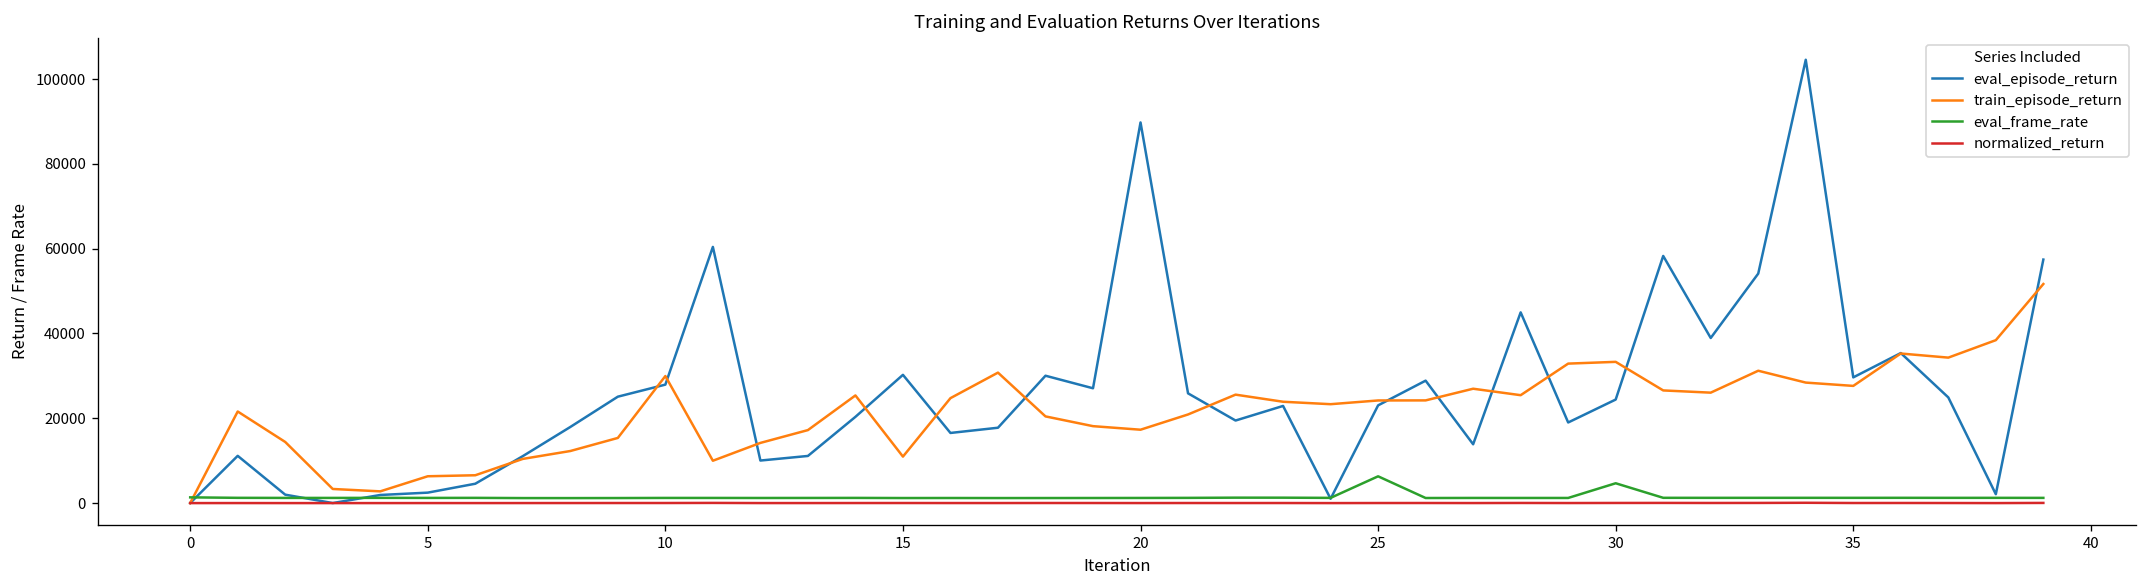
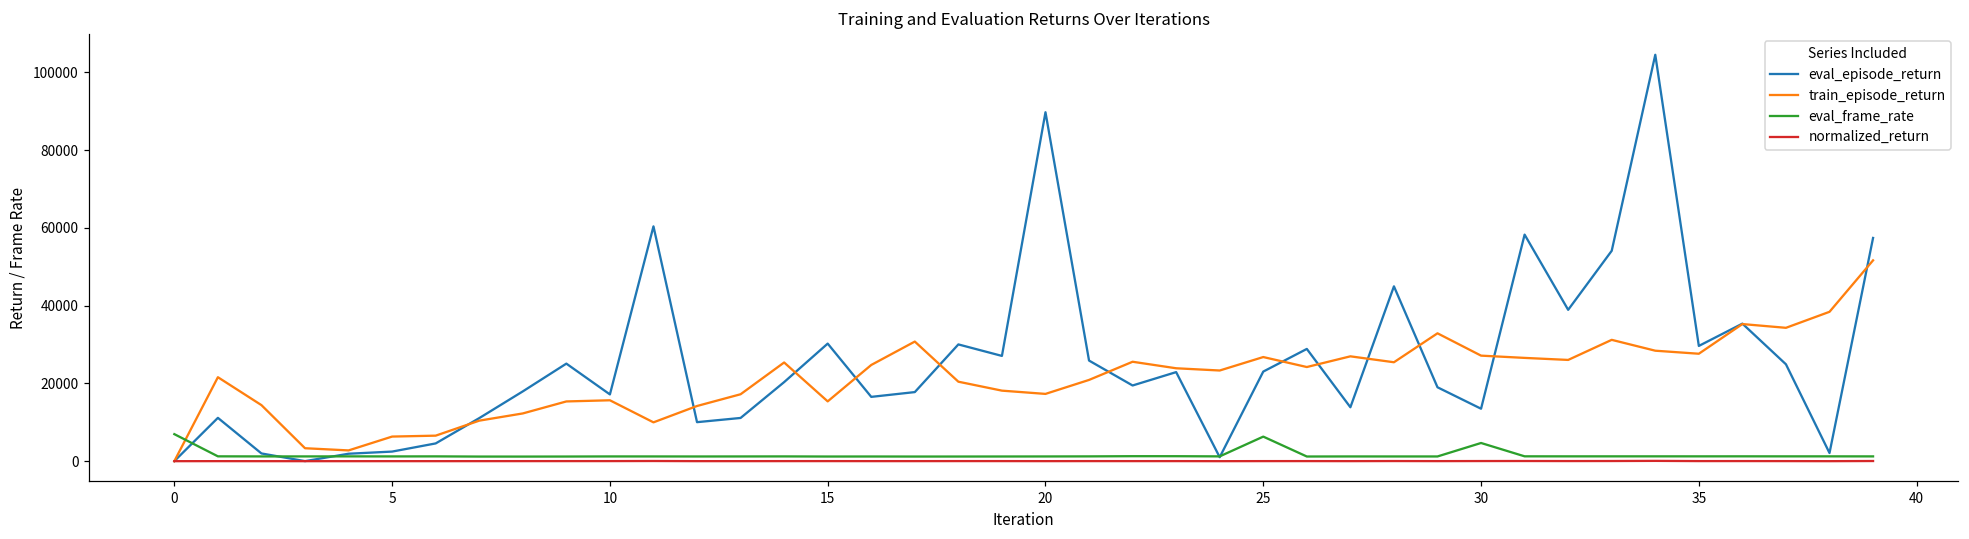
eval_frame_rate, 0: 1000 -> 7000
eval_episode_return, 10: 28000 -> 17000
train_episode_return, 10: 30000 -> 16000
train_episode_return, 15: 11000 -> 15000
train_episode_return, 25: 24000 -> 27000
eval_episode_return, 30: 24000 -> 13000
train_episode_return, 30: 33000 -> 27000
